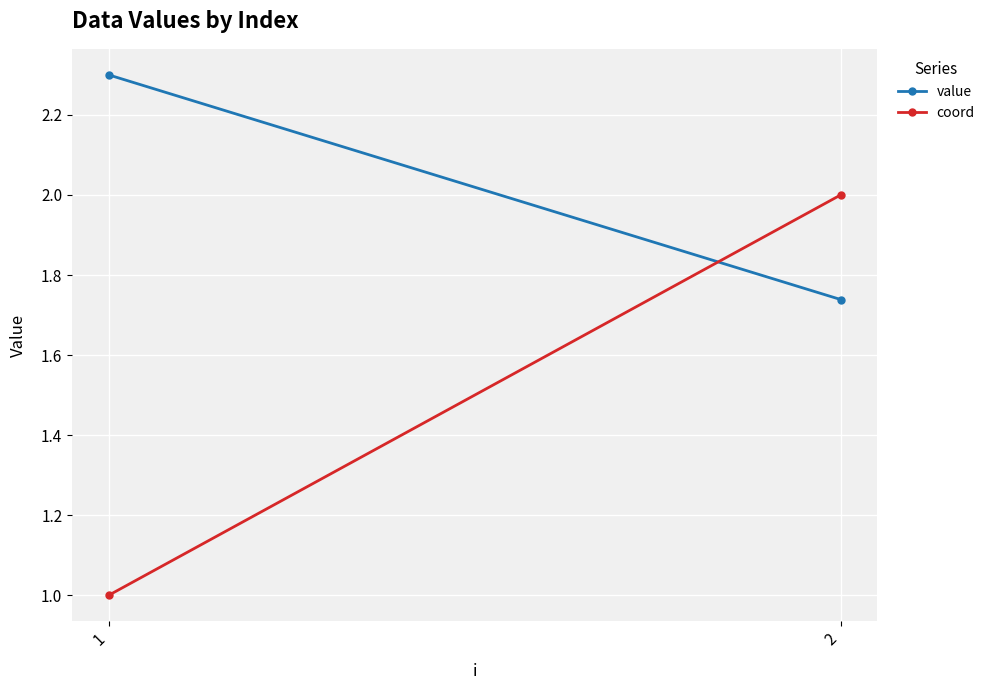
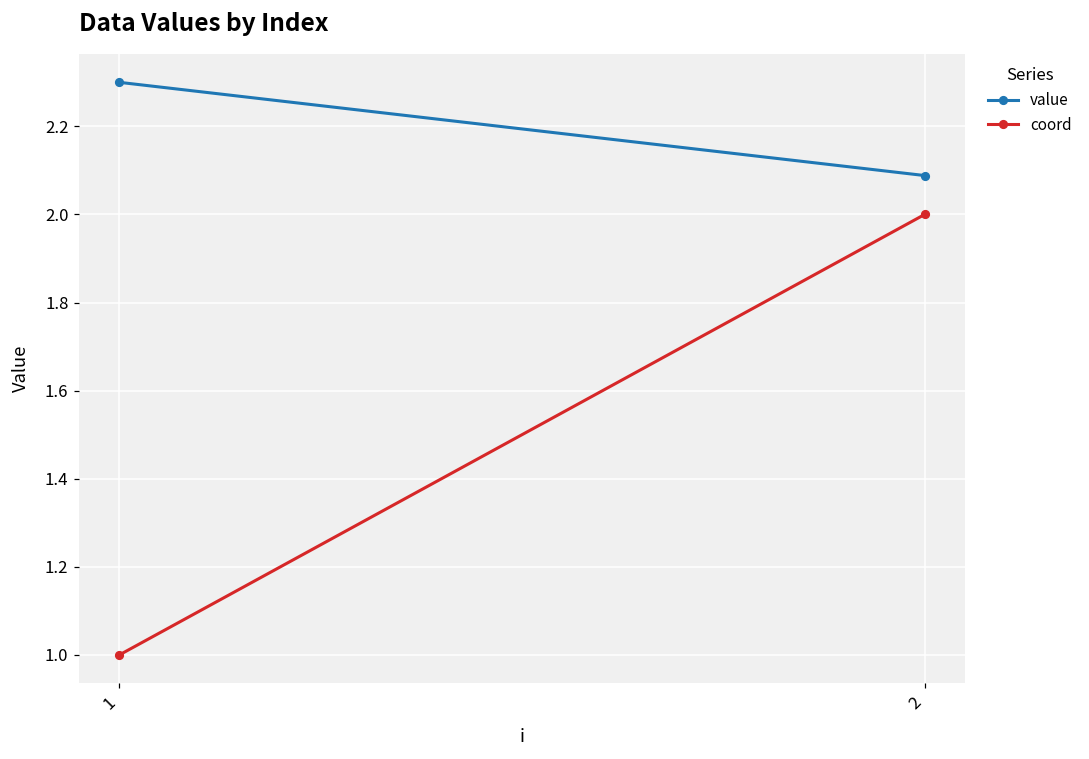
value, 2: 1.74 -> 2.09
